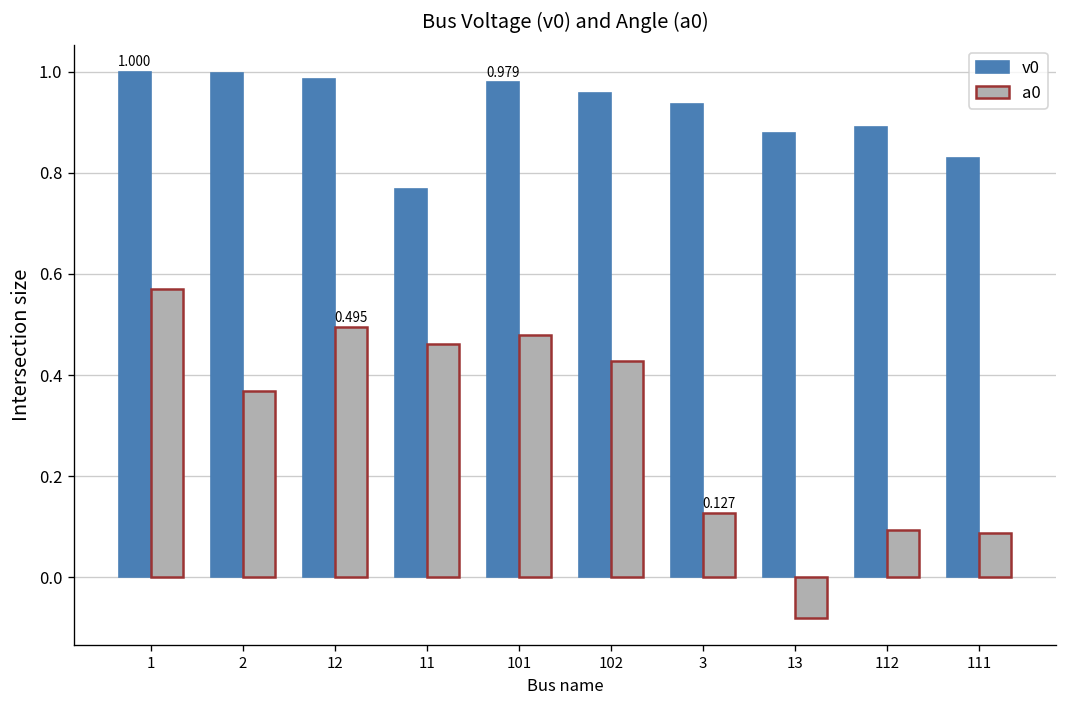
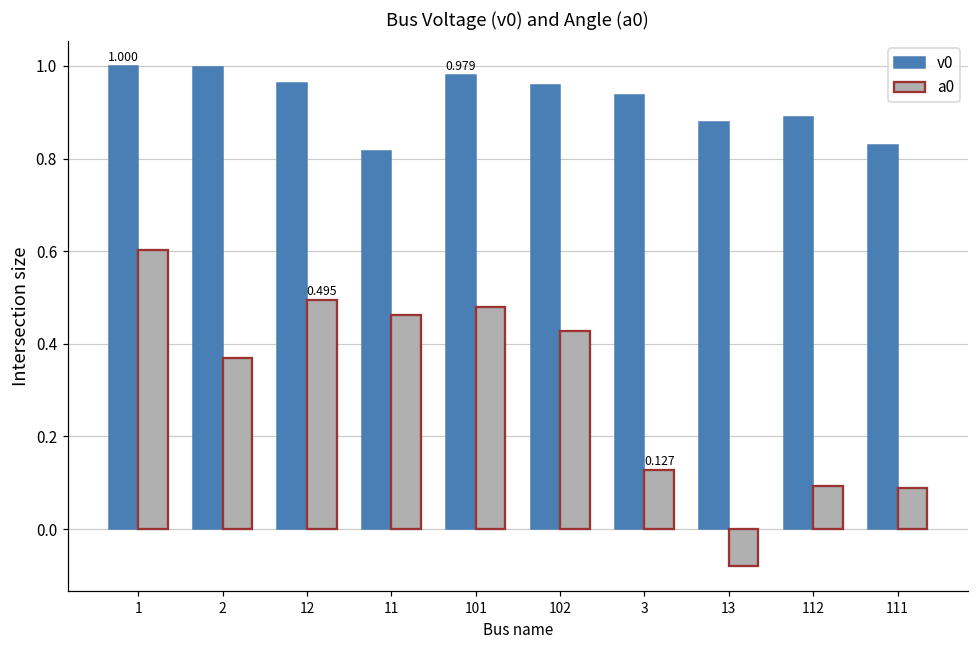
a0, 1: 0.57 -> 0.60
v0, 12: 0.99 -> 0.96
v0, 11: 0.77 -> 0.82
